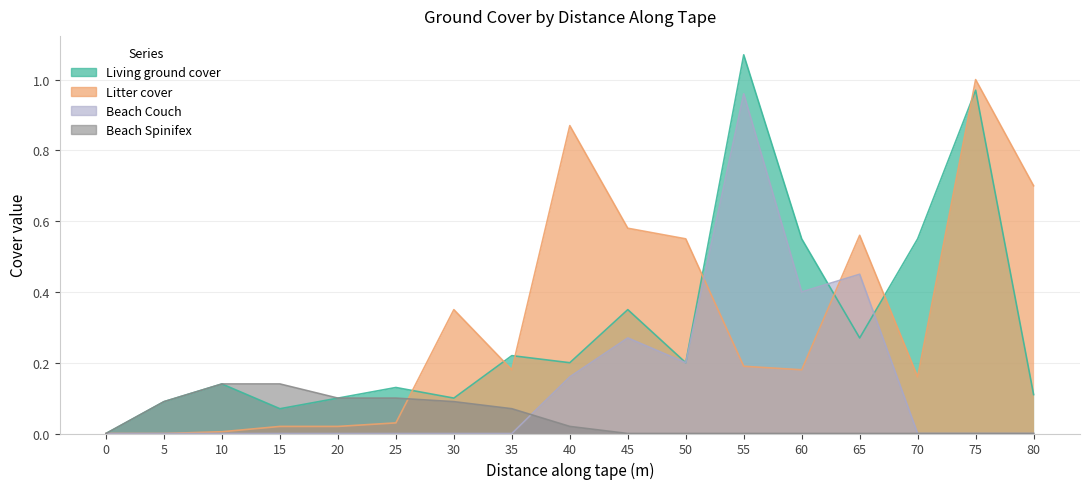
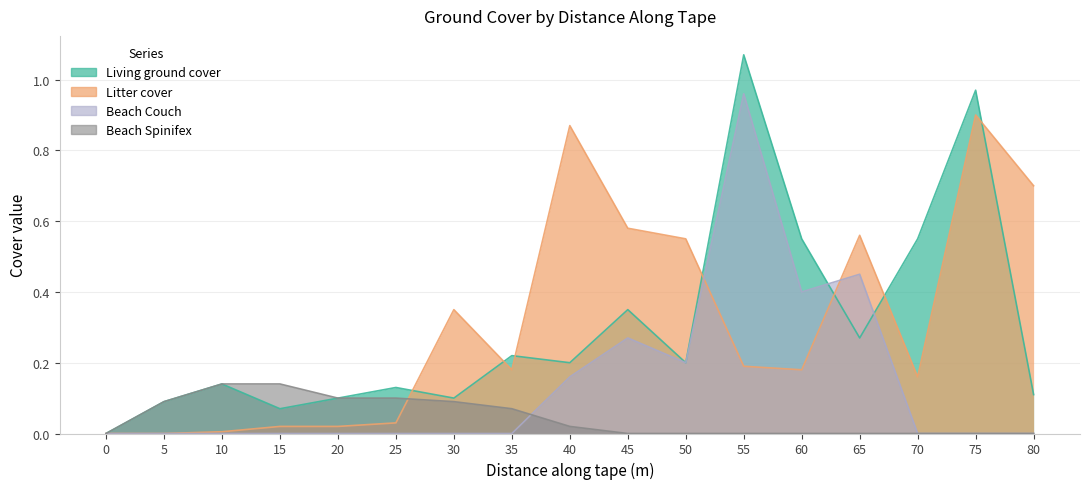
Litter cover, 75: 1.0 -> 0.9
